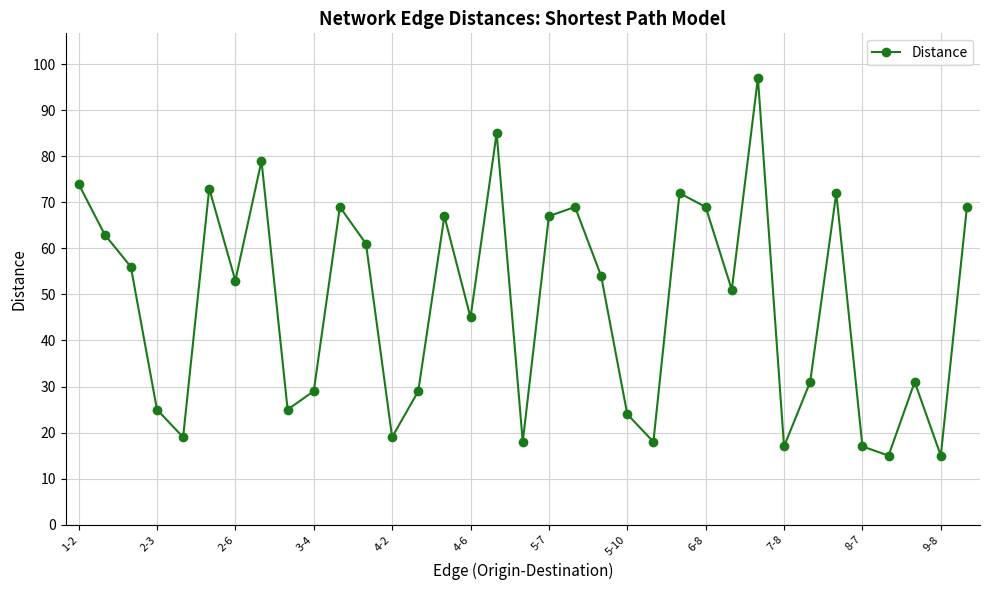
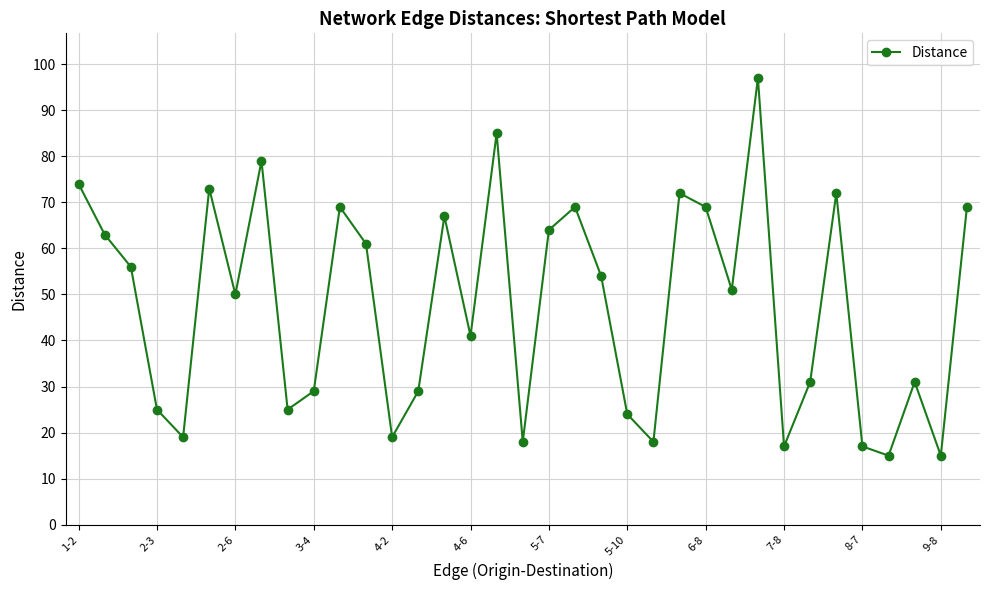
2-6: 53 -> 50
4-6: 45 -> 41
5-7: 67 -> 64
